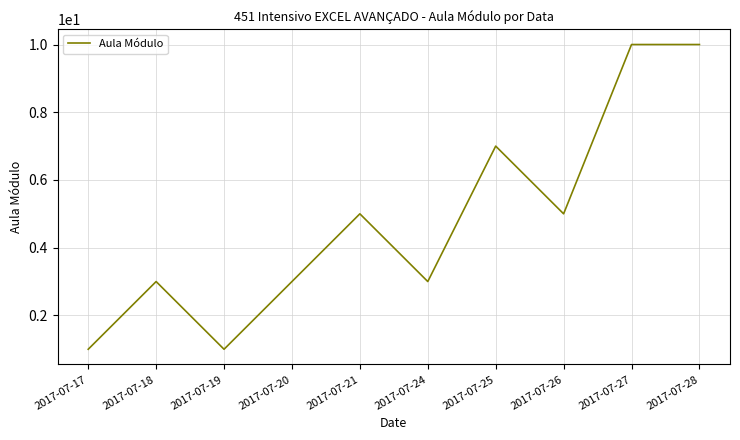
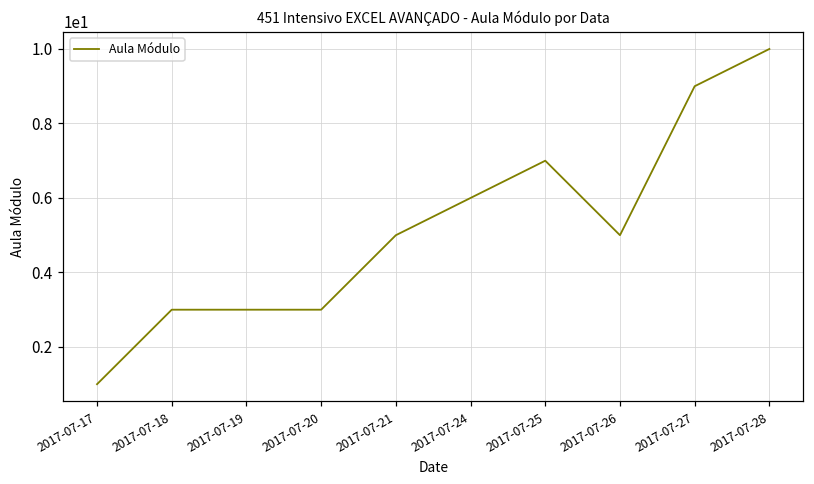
2017-07-19: 1 -> 3
2017-07-24: 3 -> 6
2017-07-27: 10 -> 9
